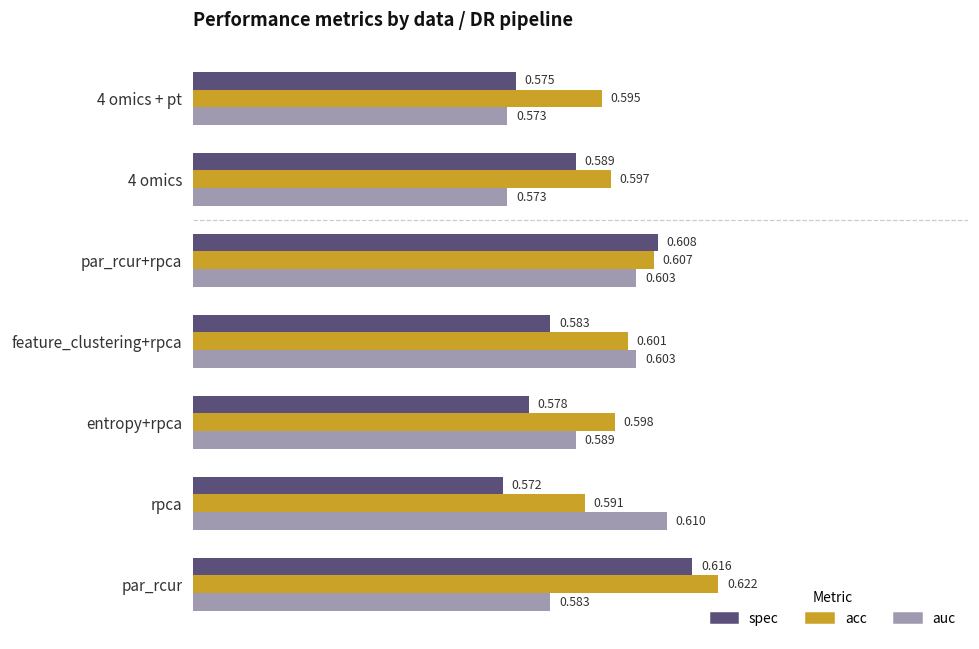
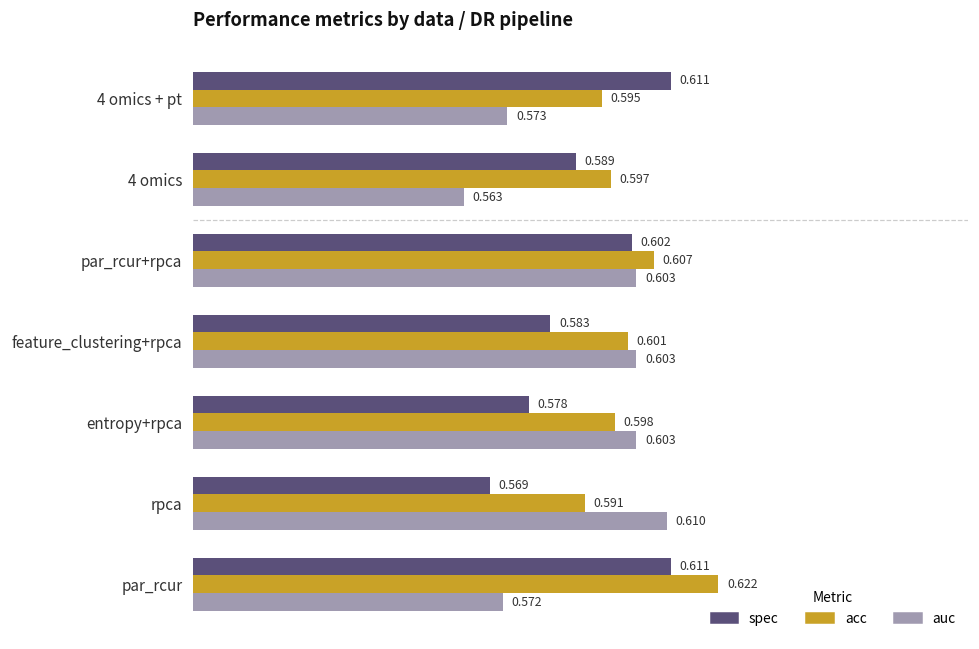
spec, 4 omics + pt: 0.575 -> 0.611
auc, 4 omics: 0.573 -> 0.563
spec, par_rcur+rpca: 0.608 -> 0.602
auc, entropy+rpca: 0.589 -> 0.603
spec, rpca: 0.572 -> 0.569
spec, par_rcur: 0.616 -> 0.611
auc, par_rcur: 0.583 -> 0.572
